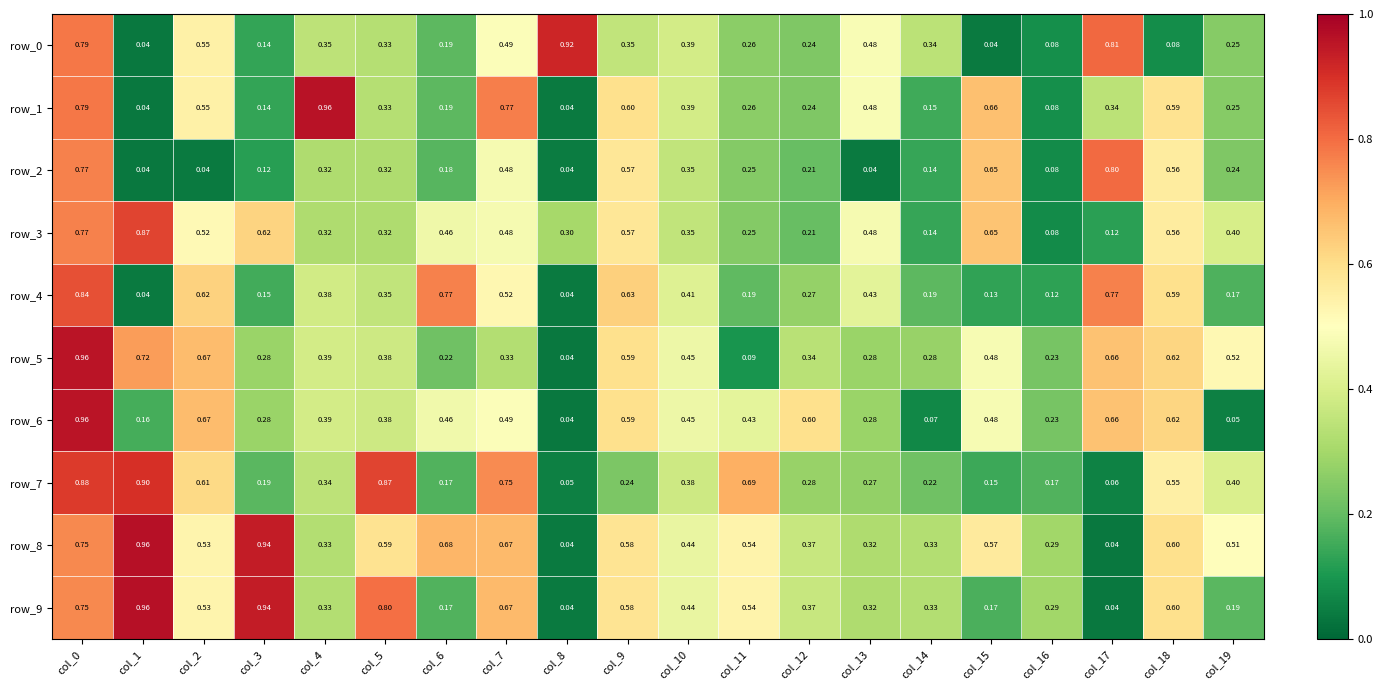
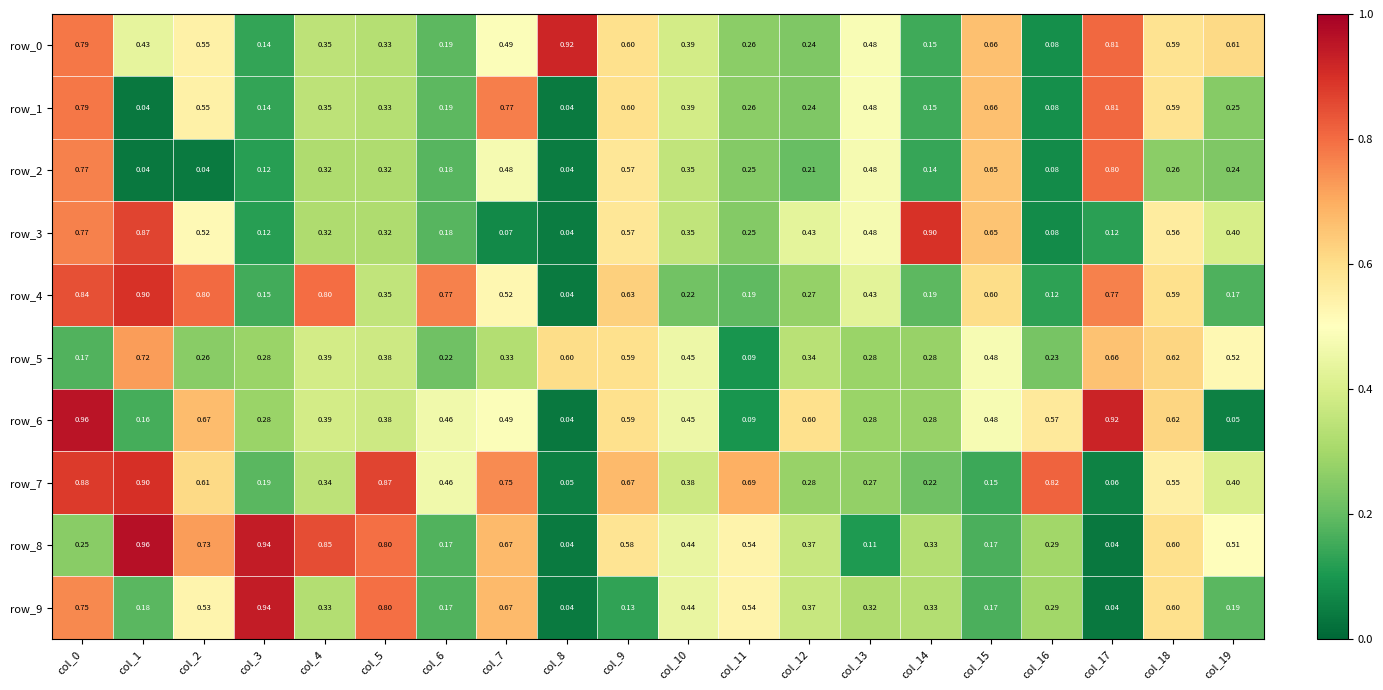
row_0, col_1: 0.04 -> 0.43
row_0, col_9: 0.35 -> 0.60
row_0, col_14: 0.34 -> 0.15
row_0, col_15: 0.04 -> 0.66
row_0, col_18: 0.08 -> 0.59
row_0, col_19: 0.25 -> 0.61
row_1, col_4: 0.96 -> 0.35
row_1, col_17: 0.34 -> 0.81
row_2, col_13: 0.04 -> 0.48
row_2, col_18: 0.56 -> 0.26
row_3, col_3: 0.62 -> 0.12
row_3, col_6: 0.46 -> 0.18
row_3, col_7: 0.48 -> 0.07
row_3, col_8: 0.30 -> 0.04
row_3, col_12: 0.21 -> 0.43
row_3, col_14: 0.14 -> 0.90
row_4, col_1: 0.04 -> 0.90
row_4, col_2: 0.62 -> 0.80
row_4, col_4: 0.38 -> 0.80
row_4, col_10: 0.41 -> 0.22
row_4, col_15: 0.13 -> 0.60
row_5, col_0: 0.96 -> 0.17
row_5, col_2: 0.67 -> 0.26
row_5, col_8: 0.04 -> 0.60
row_6, col_11: 0.43 -> 0.09
row_6, col_14: 0.07 -> 0.28
row_6, col_16: 0.23 -> 0.57
row_6, col_17: 0.66 -> 0.92
row_7, col_6: 0.17 -> 0.46
row_7, col_9: 0.24 -> 0.67
row_7, col_16: 0.17 -> 0.82
row_8, col_0: 0.75 -> 0.25
row_8, col_2: 0.53 -> 0.73
row_8, col_4: 0.33 -> 0.85
row_8, col_5: 0.59 -> 0.80
row_8, col_6: 0.68 -> 0.17
row_8, col_13: 0.32 -> 0.11
row_8, col_15: 0.57 -> 0.17
row_9, col_1: 0.96 -> 0.18
row_9, col_9: 0.58 -> 0.13
